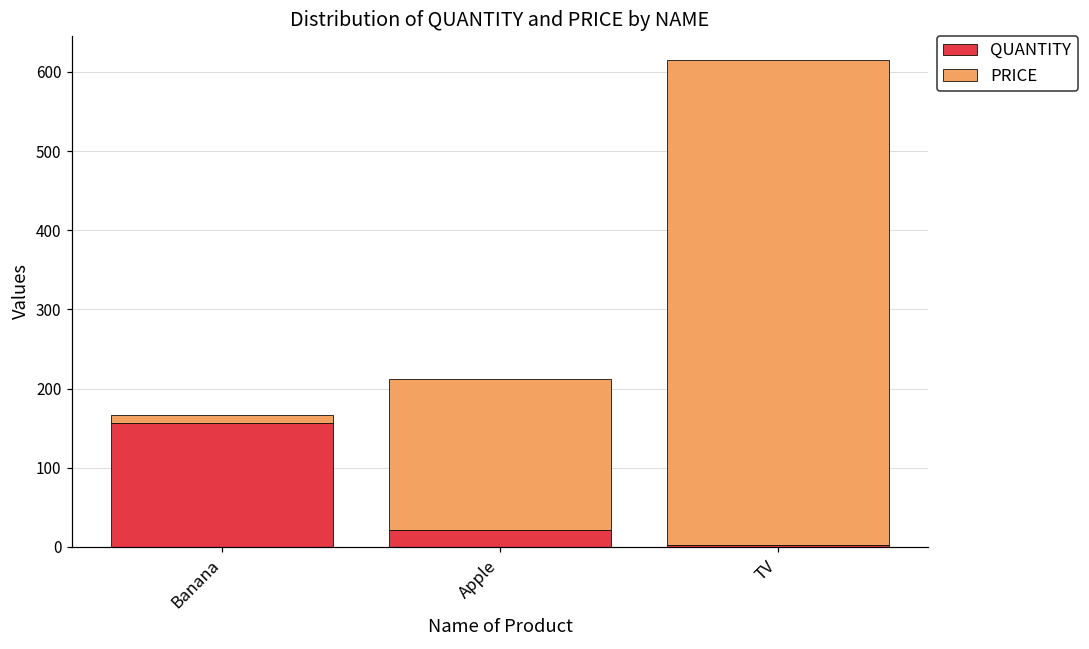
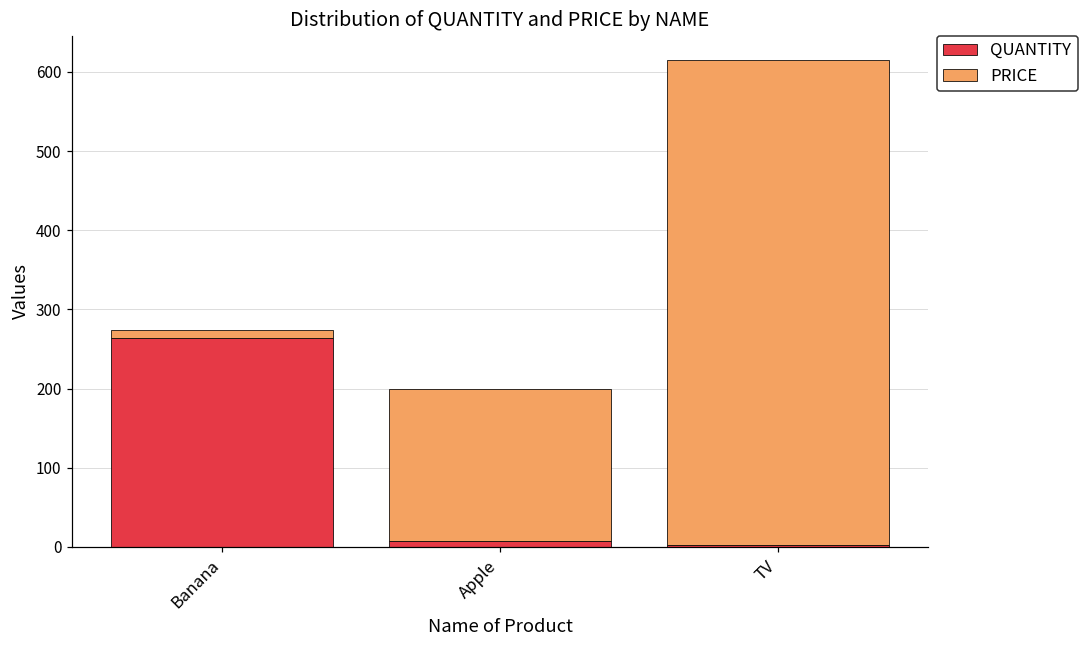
QUANTITY, Banana: 160 -> 260
QUANTITY, Apple: 20 -> 10
